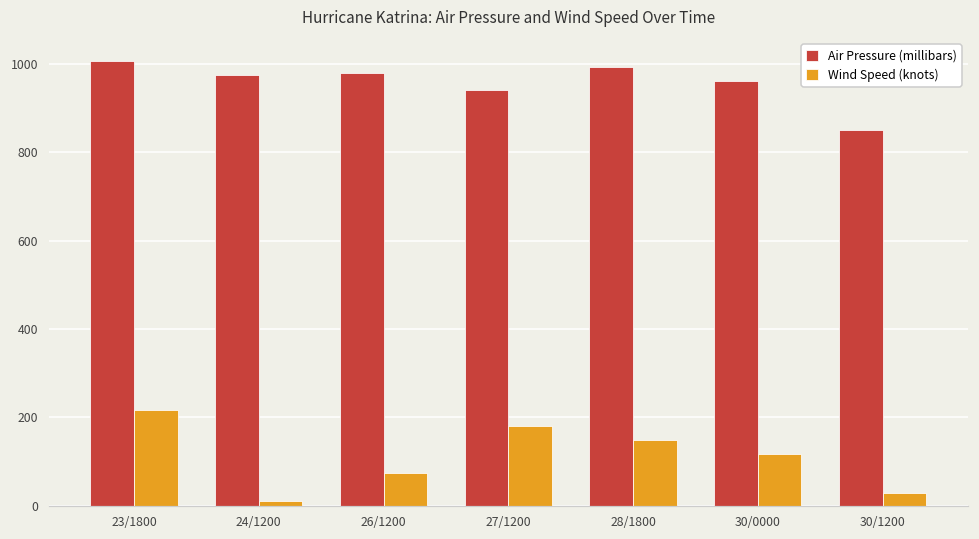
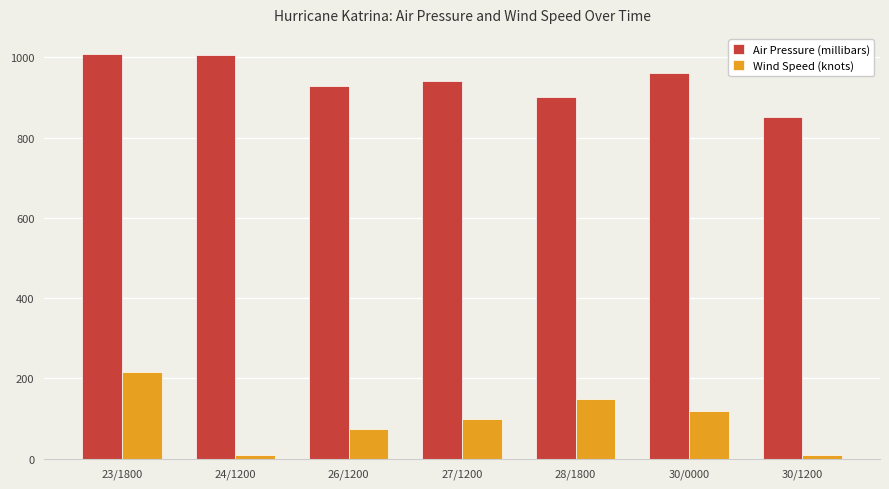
Air Pressure (millibars), 24/1200: 980 -> 1010
Air Pressure (millibars), 26/1200: 980 -> 930
Wind Speed (knots), 27/1200: 180 -> 100
Air Pressure (millibars), 28/1800: 990 -> 900
Wind Speed (knots), 30/1200: 30 -> 10
